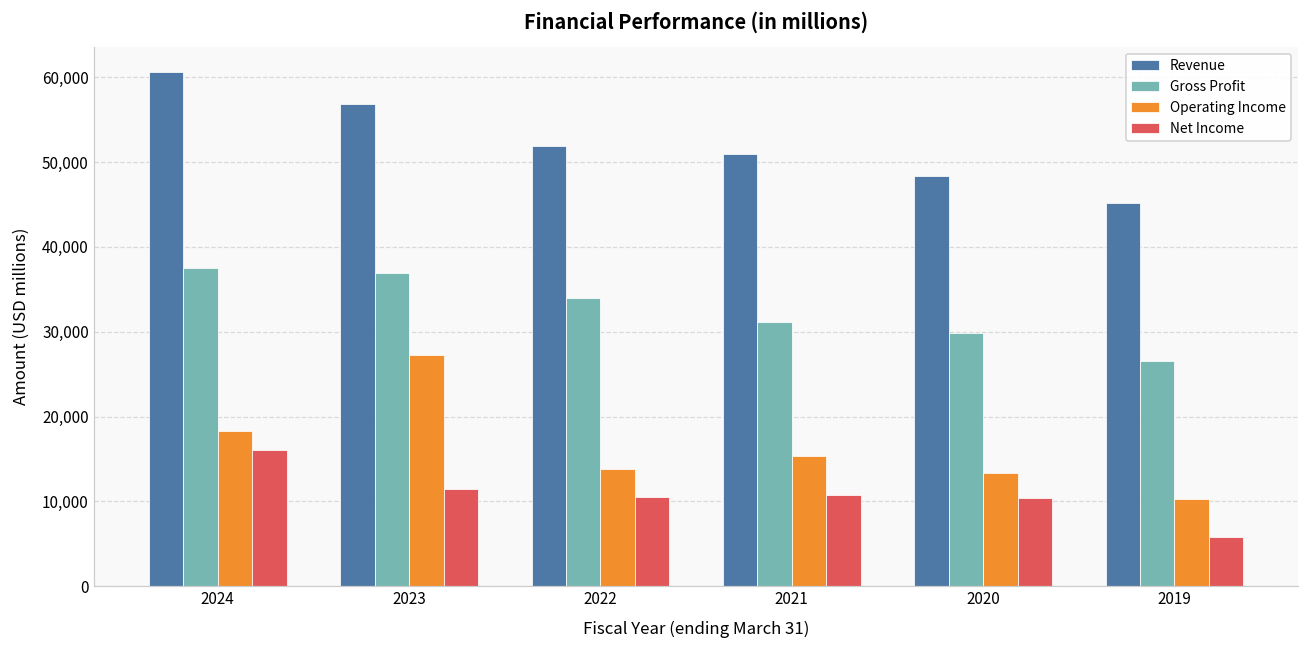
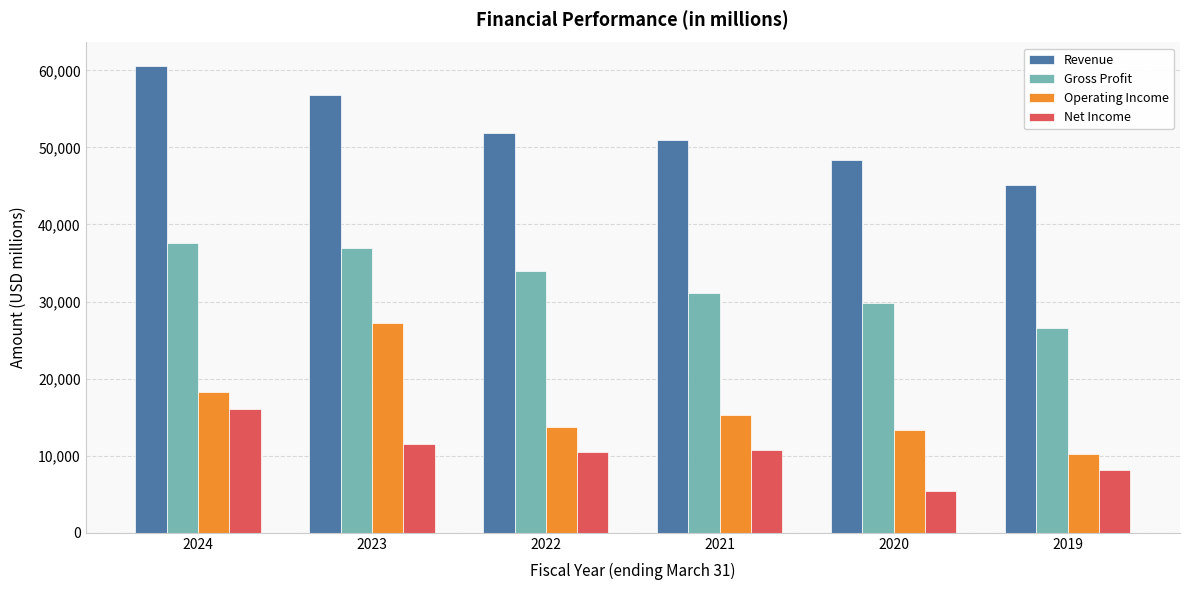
Net Income, 2020: 10,000 -> 5,000
Net Income, 2019: 6,000 -> 8,000
